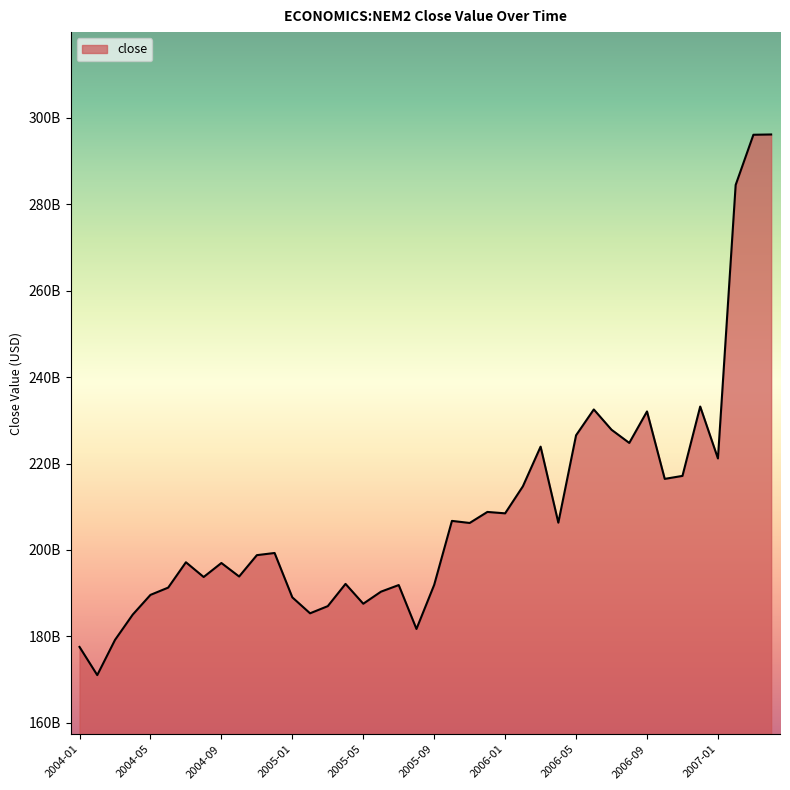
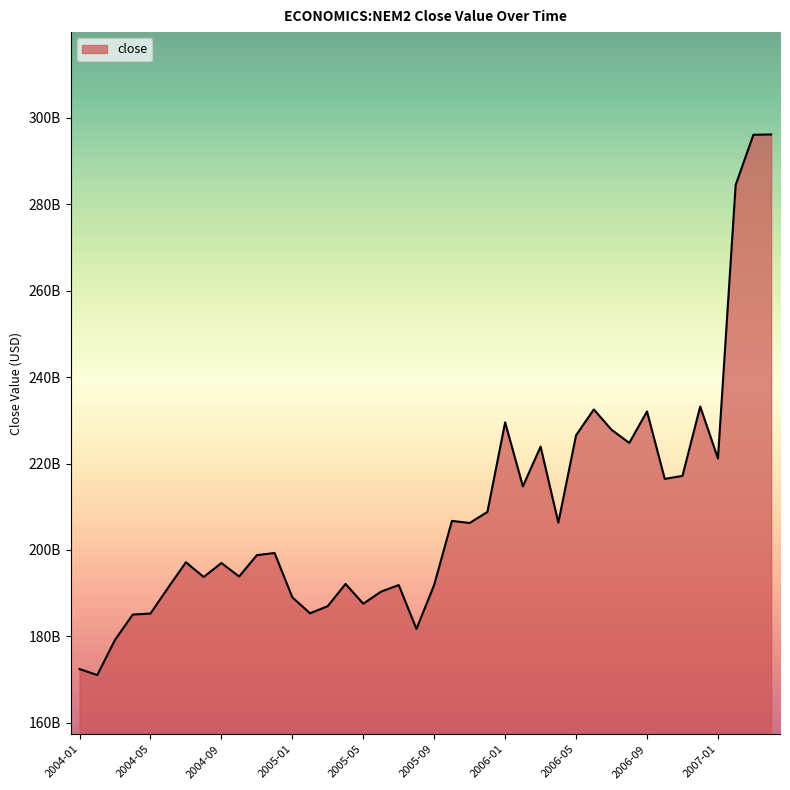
2004-01: 178000000000 -> 172000000000
2004-05: 190000000000 -> 185000000000
2006-01: 208000000000 -> 230000000000
